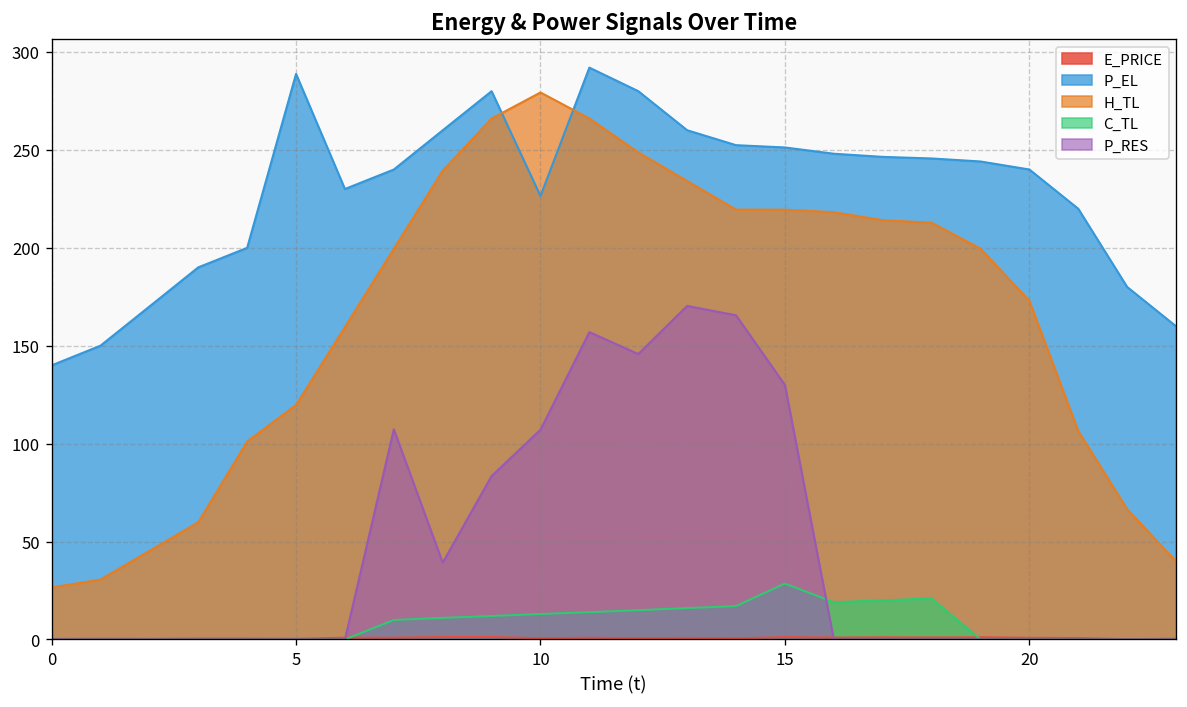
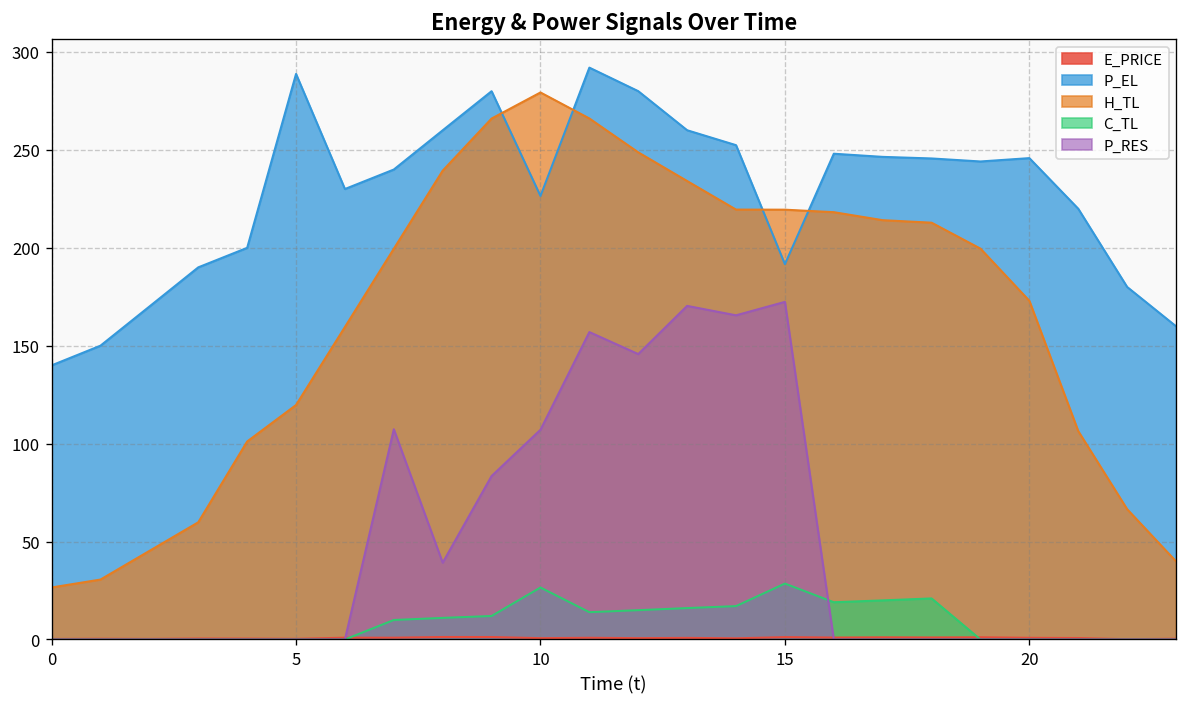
C_TL, 10: 13 -> 27
P_EL, 15: 251 -> 192
P_RES, 15: 130 -> 172
P_EL, 20: 240 -> 246
